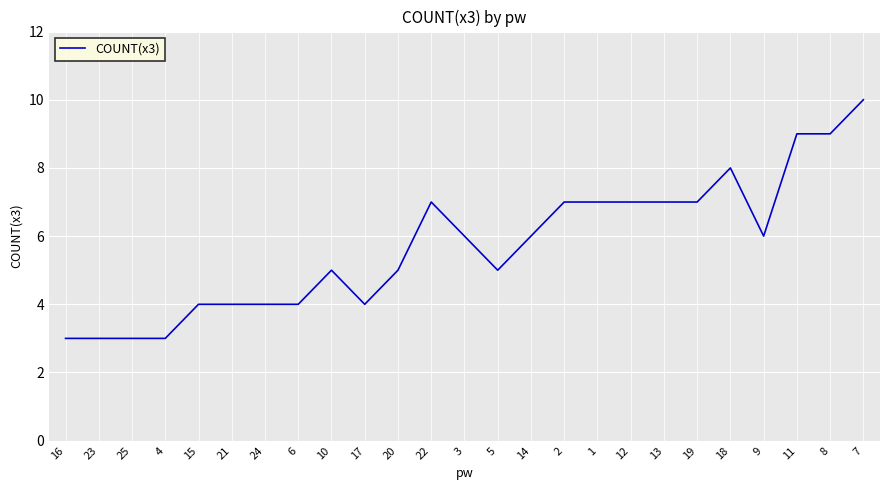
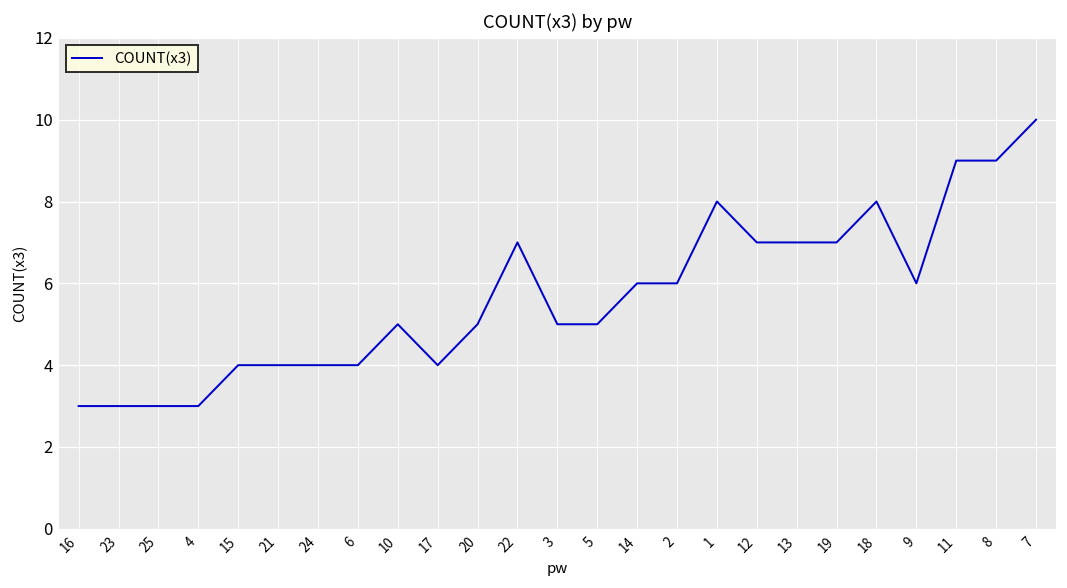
3: 6 -> 5
2: 7 -> 6
1: 7 -> 8
